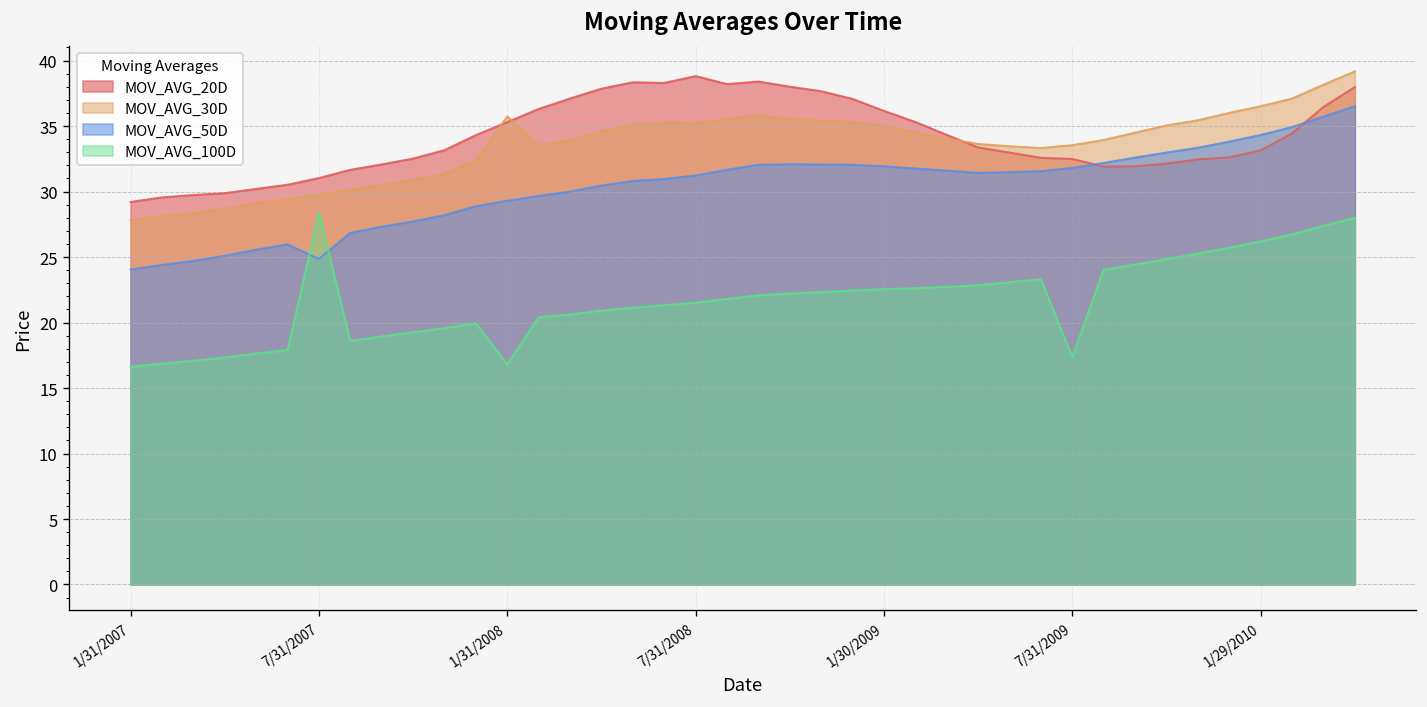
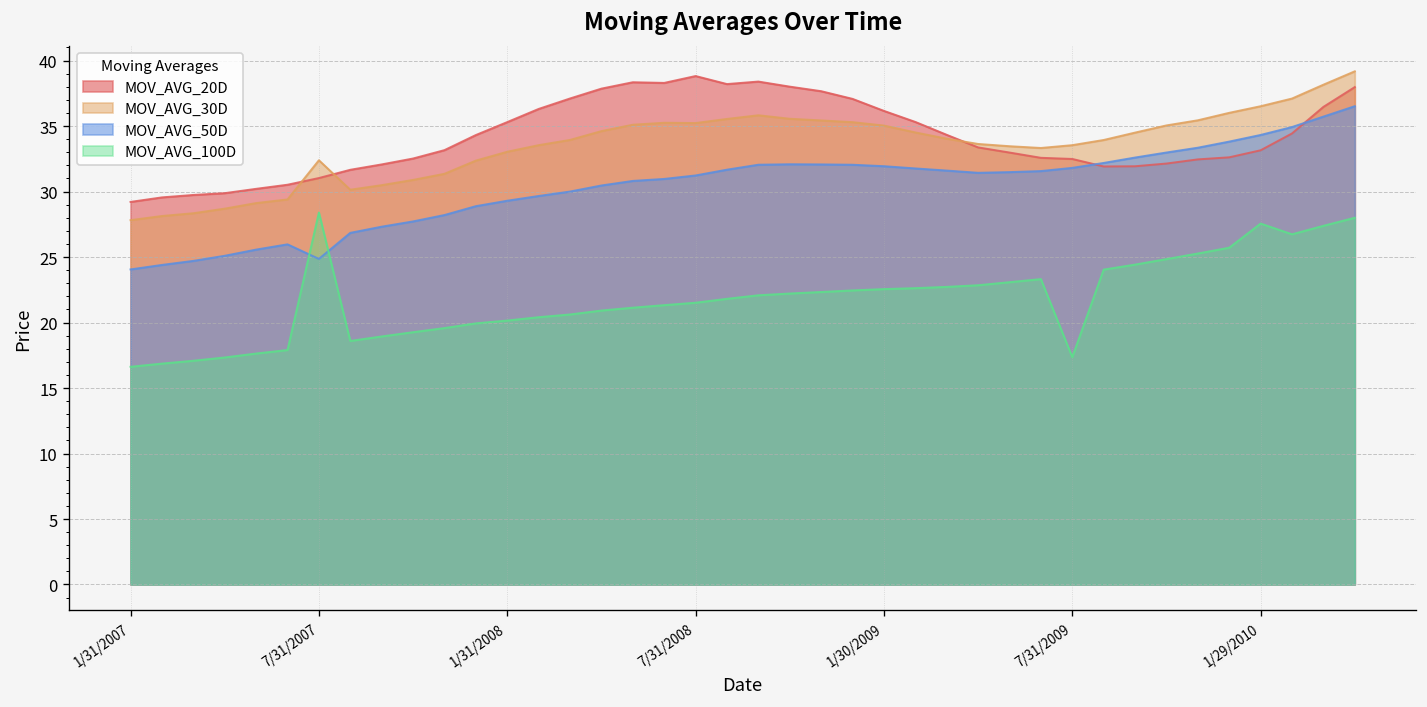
MOV_AVG_30D, 7/31/2007: 29.8 -> 32.4
MOV_AVG_30D, 1/31/2008: 35.7 -> 33.0
MOV_AVG_100D, 1/31/2008: 16.8 -> 20.2
MOV_AVG_100D, 1/29/2010: 26.2 -> 27.6
